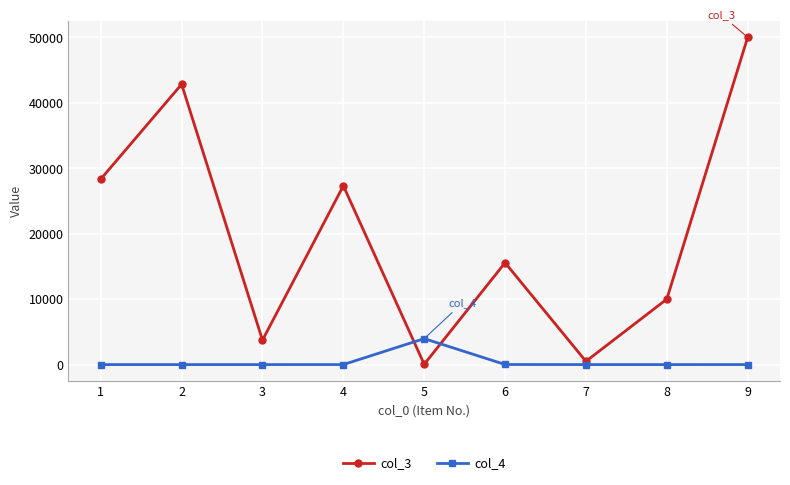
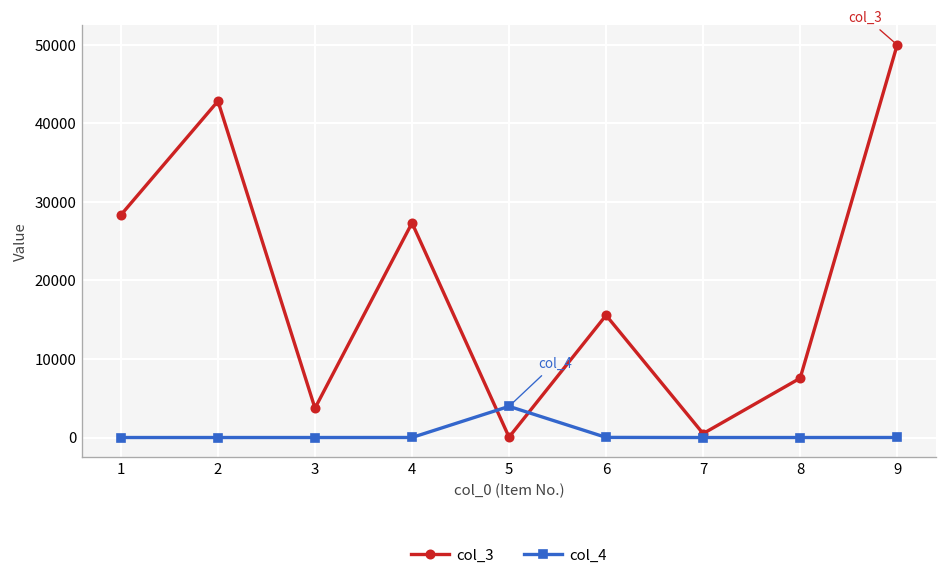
col_3, 8: 10000 -> 8000
